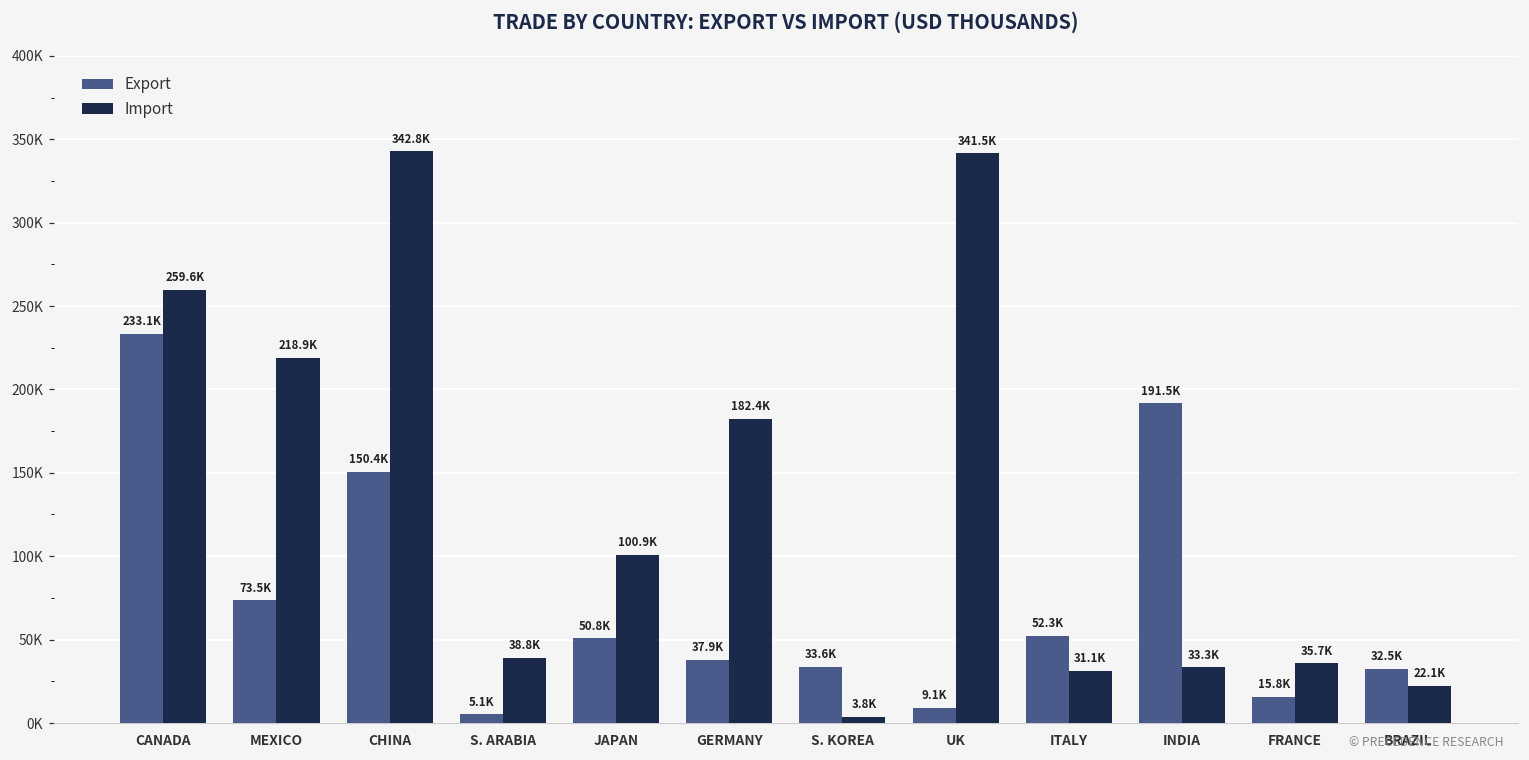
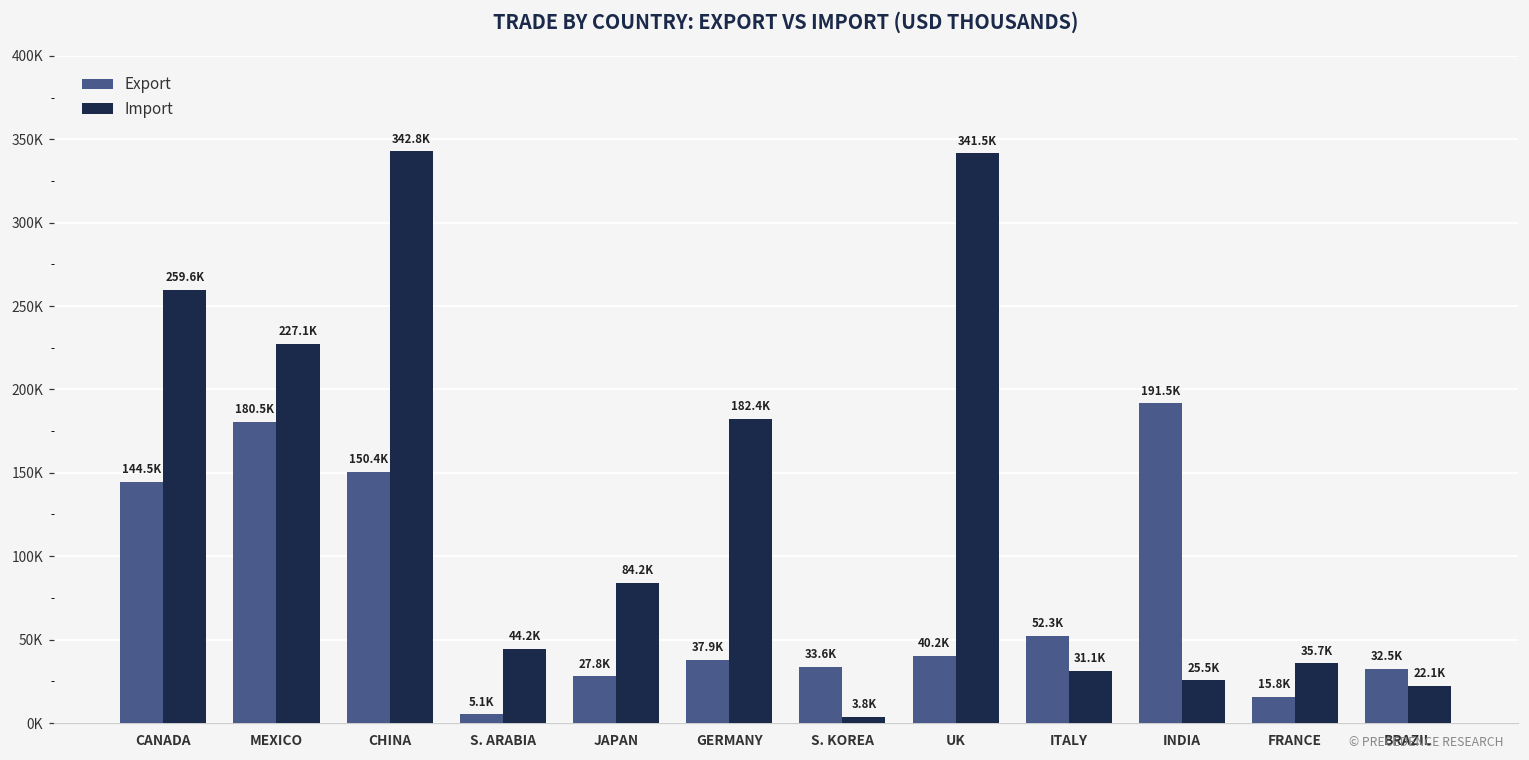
Export, CANADA: 233.1K -> 144.5K
Export, MEXICO: 73.5K -> 180.5K
Import, MEXICO: 218.9K -> 227.1K
Import, S. ARABIA: 38.8K -> 44.2K
Export, JAPAN: 50.8K -> 27.8K
Import, JAPAN: 100.9K -> 84.2K
Export, UK: 9.1K -> 40.2K
Import, INDIA: 33.3K -> 25.5K
